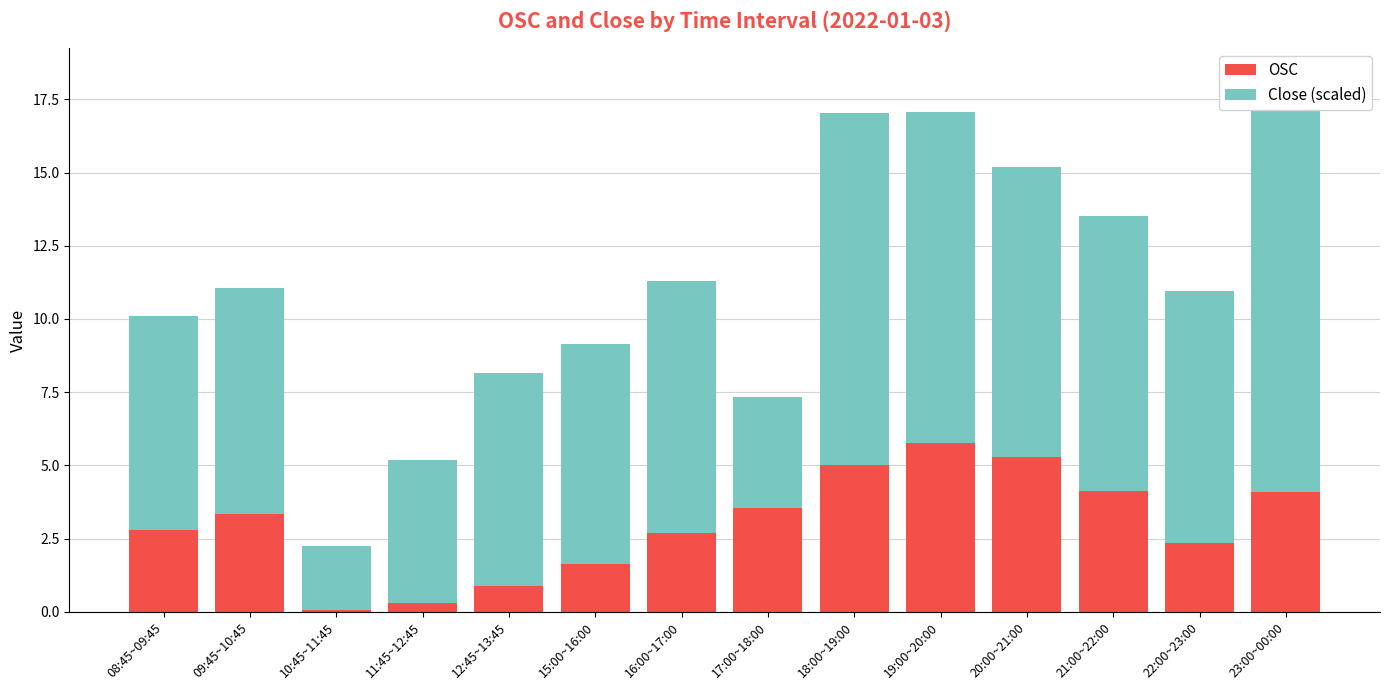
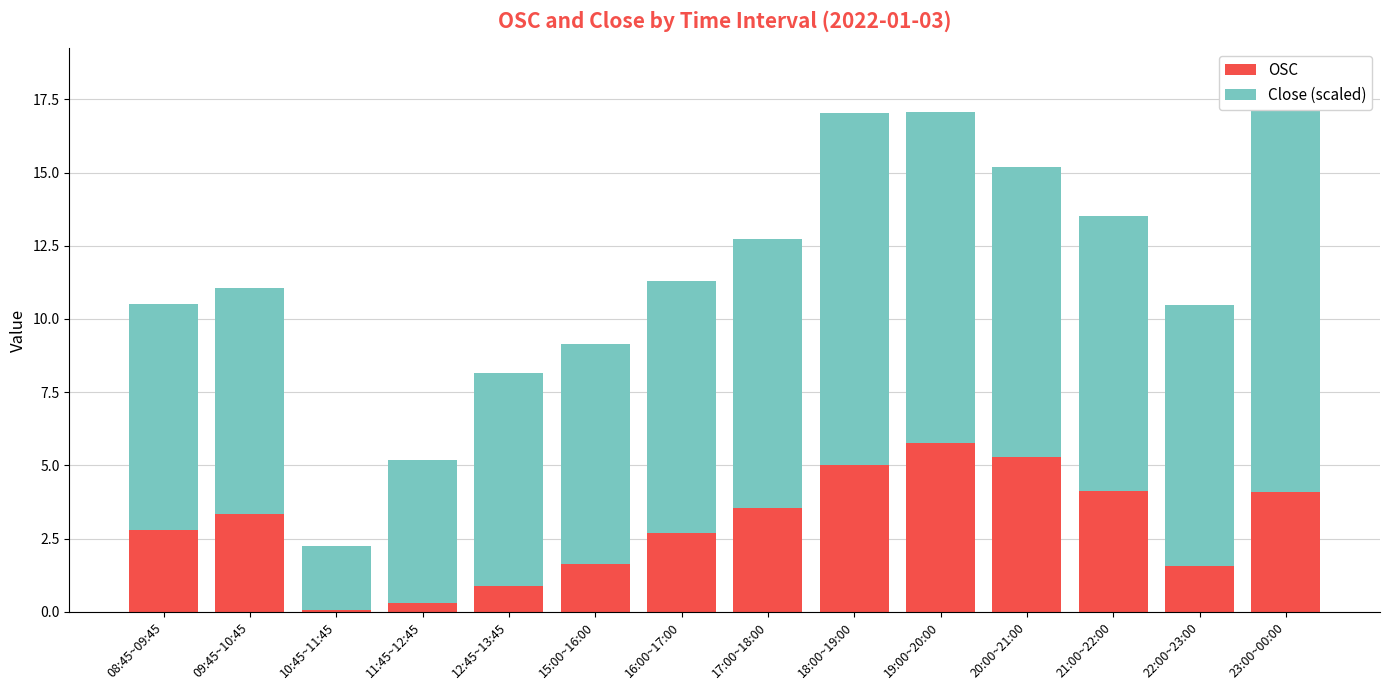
Close (scaled), 08:45~09:45: 7.3 -> 7.7
Close (scaled), 17:00~18:00: 3.8 -> 9.2
OSC, 22:00~23:00: 2.4 -> 1.6
Close (scaled), 22:00~23:00: 8.6 -> 8.9
